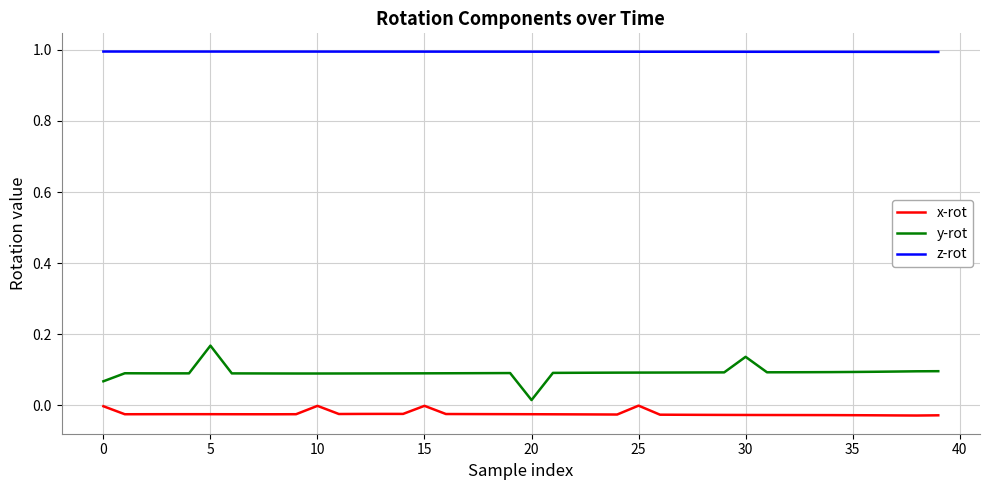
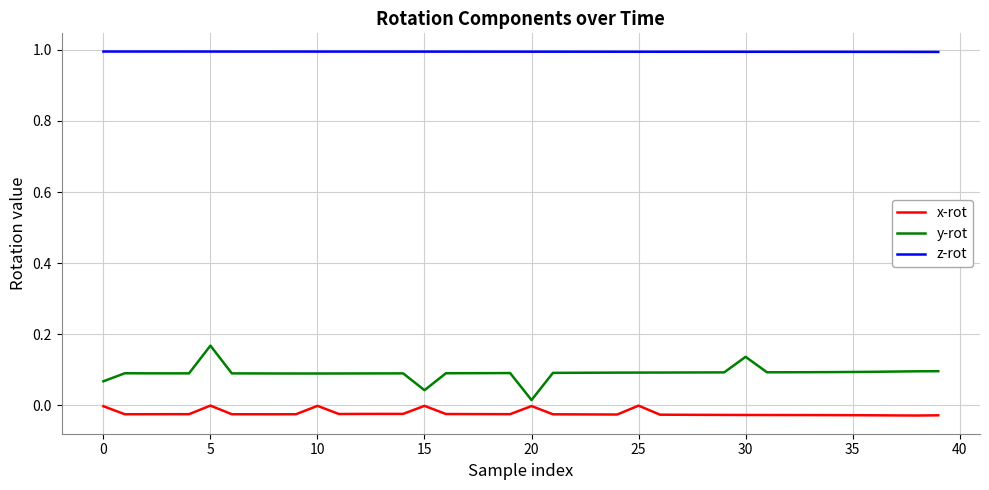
x-rot, 5: -0.02 -> 0.00
y-rot, 15: 0.09 -> 0.04
x-rot, 20: -0.02 -> 0.00
